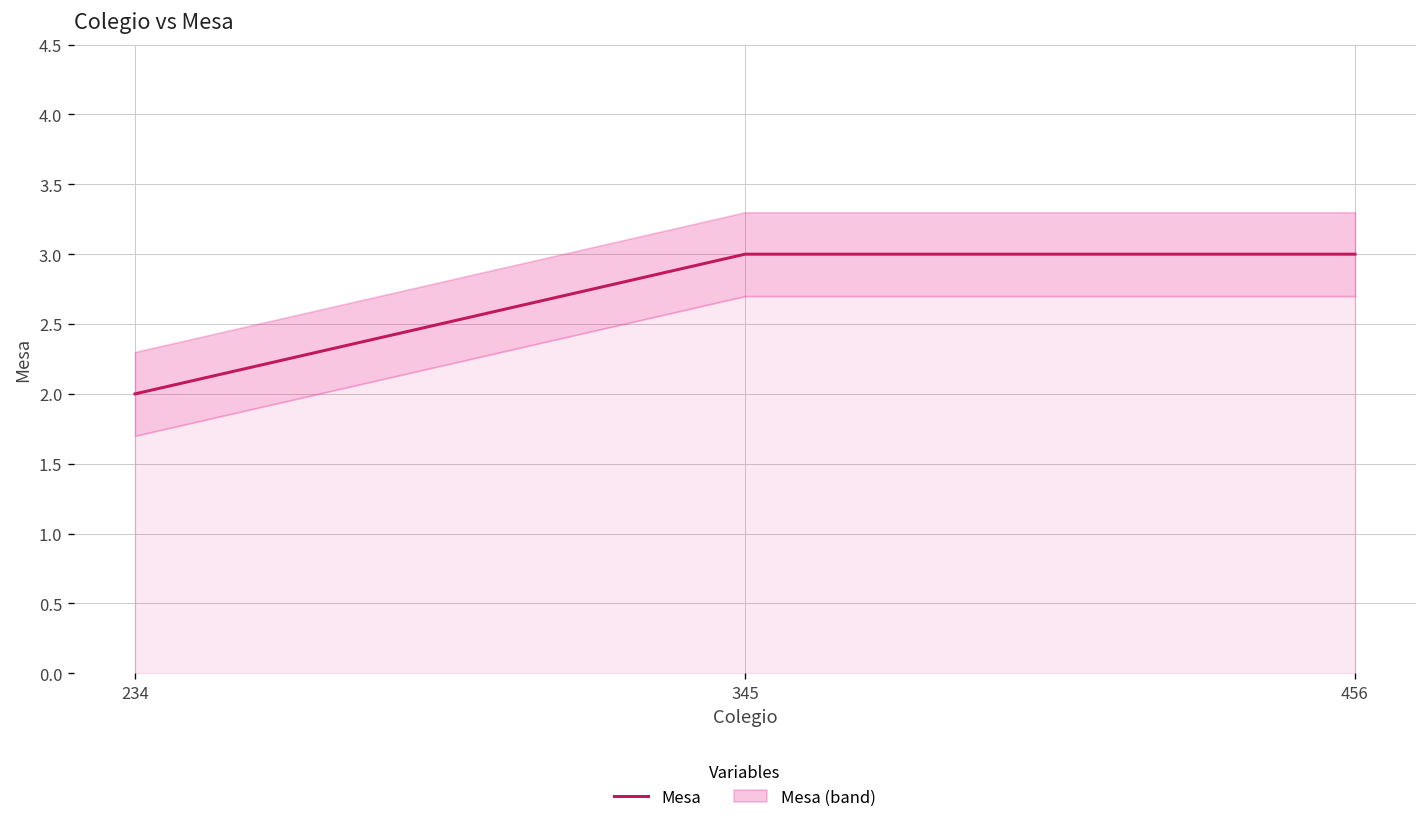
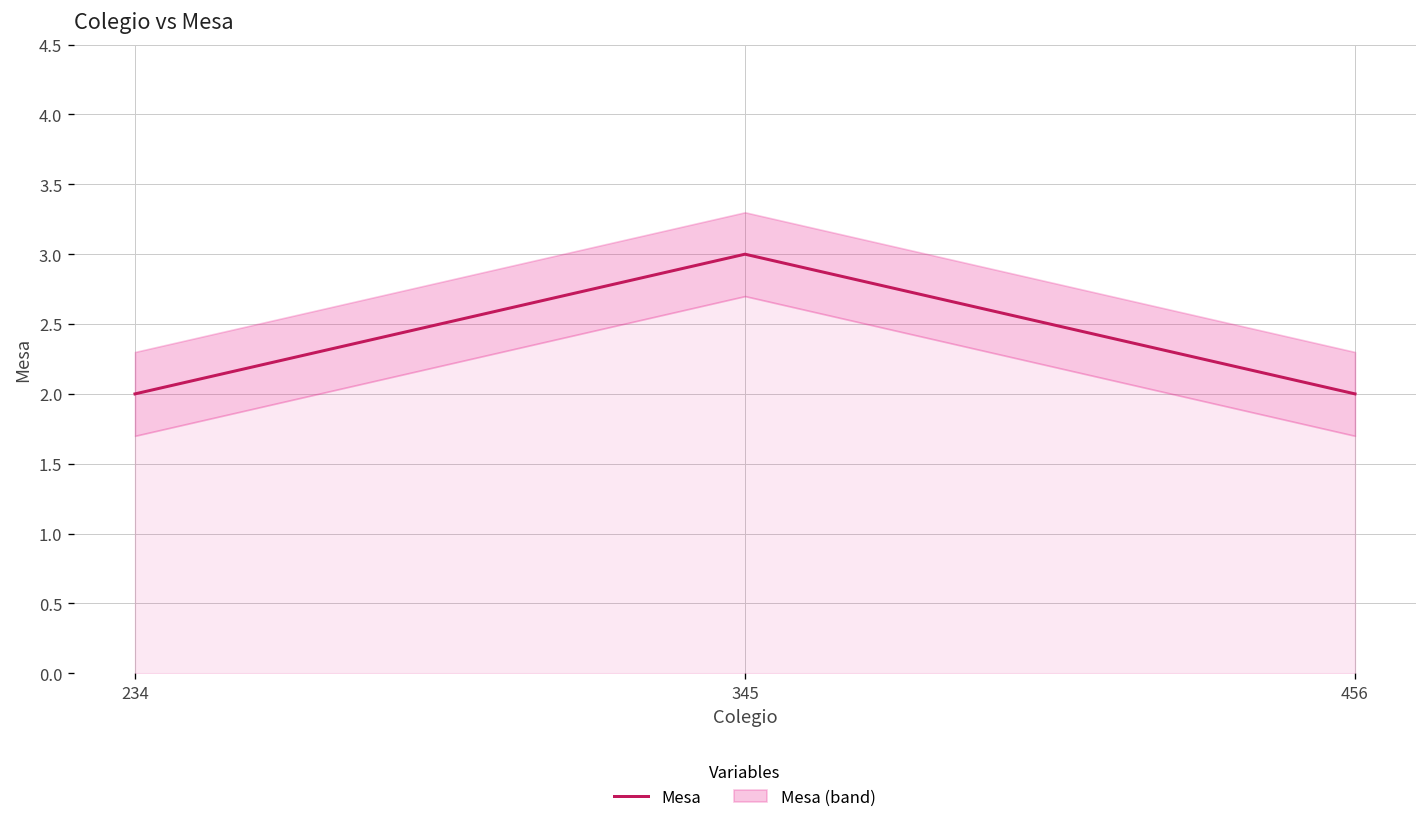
Mesa, 456: 3 -> 2
